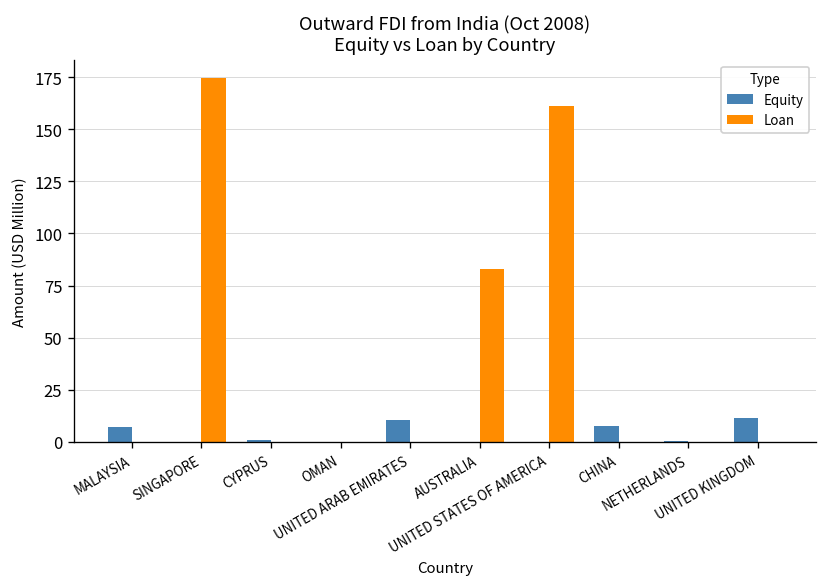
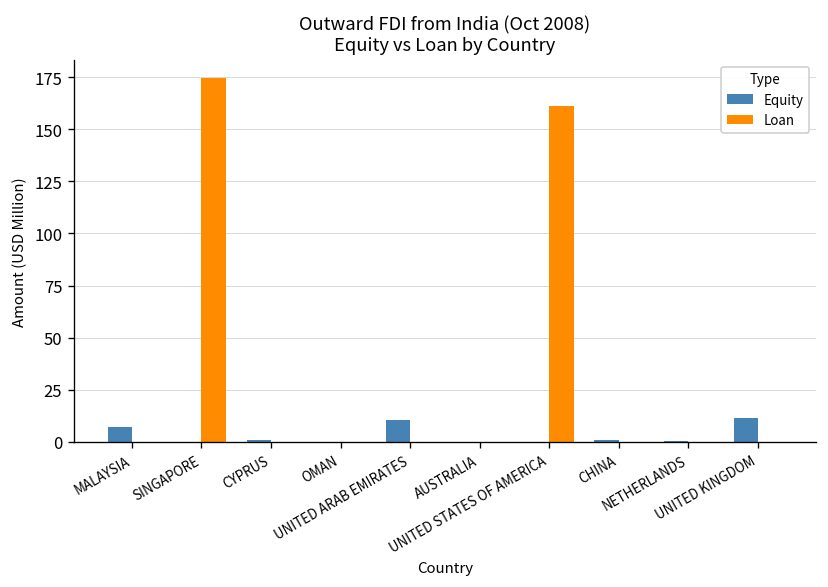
Loan, AUSTRALIA: 83 -> 0
Equity, CHINA: 8 -> 1
